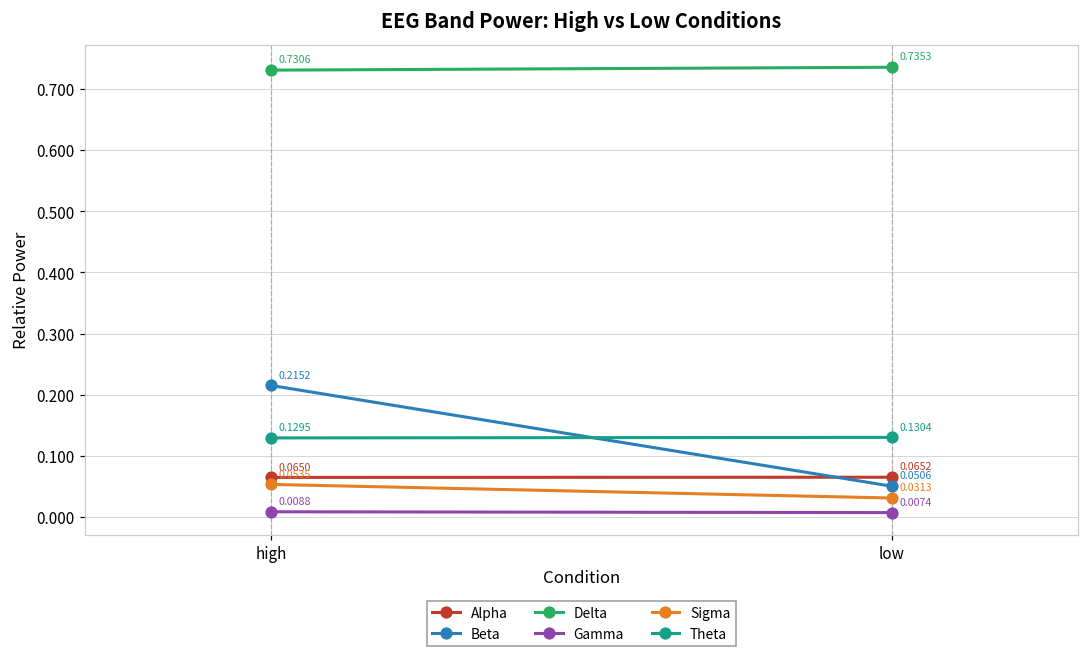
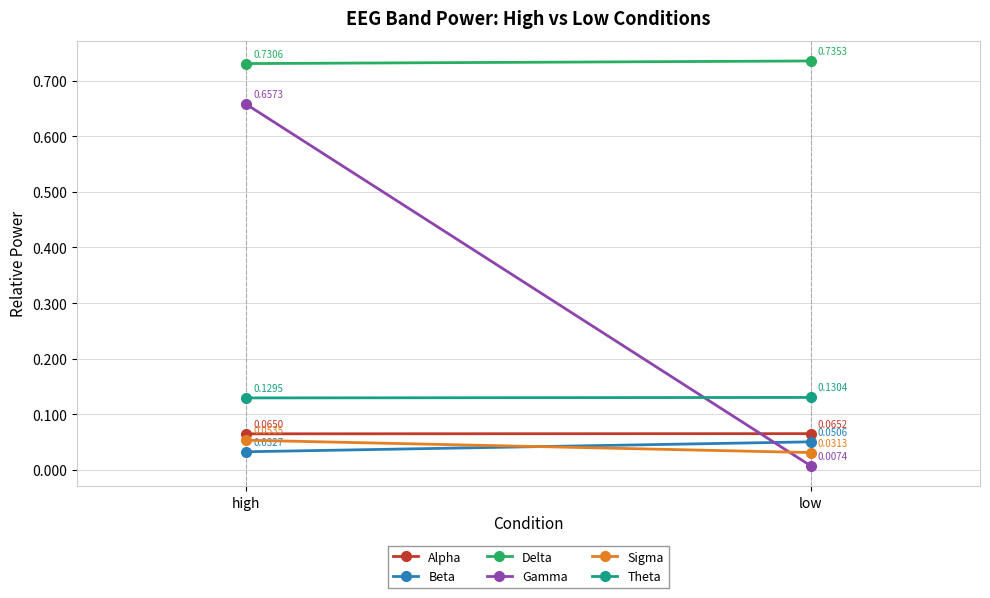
Beta, high: 0.2152 -> 0.0327
Gamma, high: 0.0088 -> 0.6573
